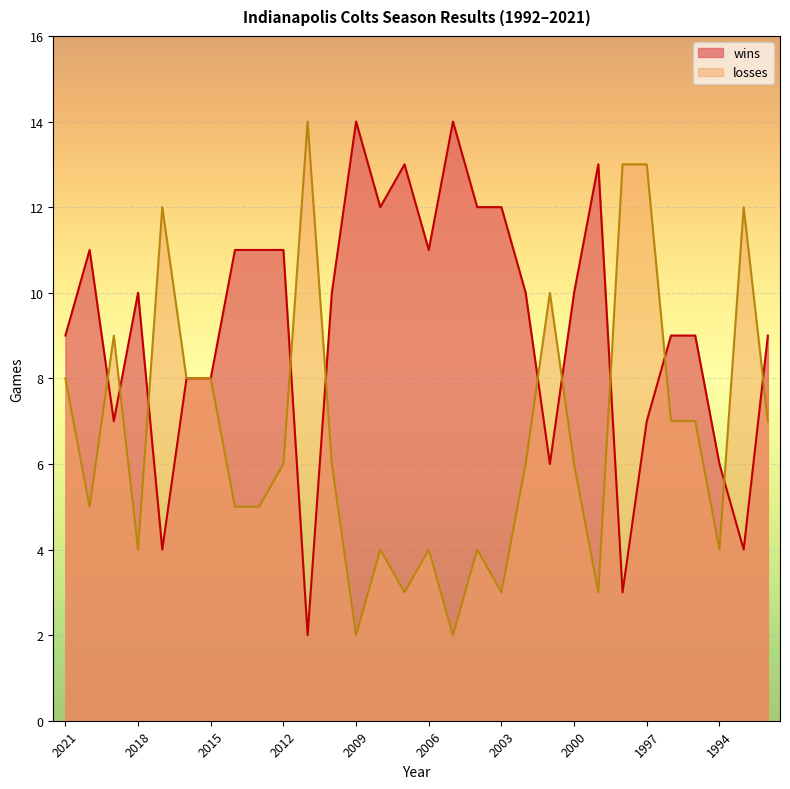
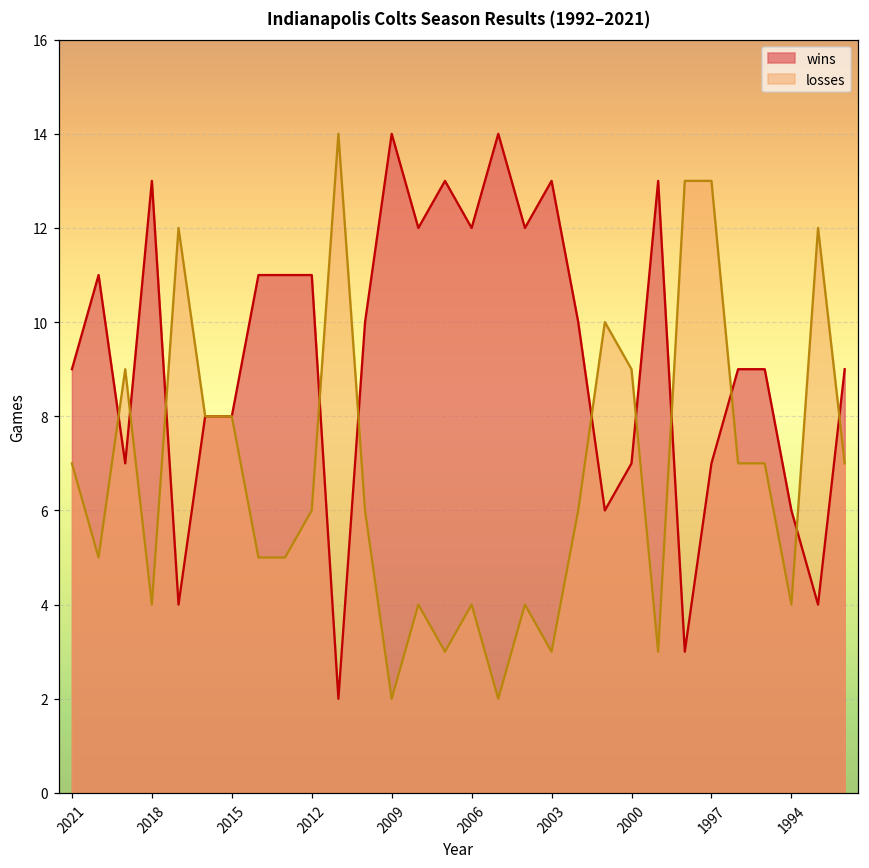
losses, 2021: 8 -> 7
wins, 2018: 10 -> 13
wins, 2006: 11 -> 12
wins, 2003: 12 -> 13
wins, 2000: 10 -> 7
losses, 2000: 6 -> 9
